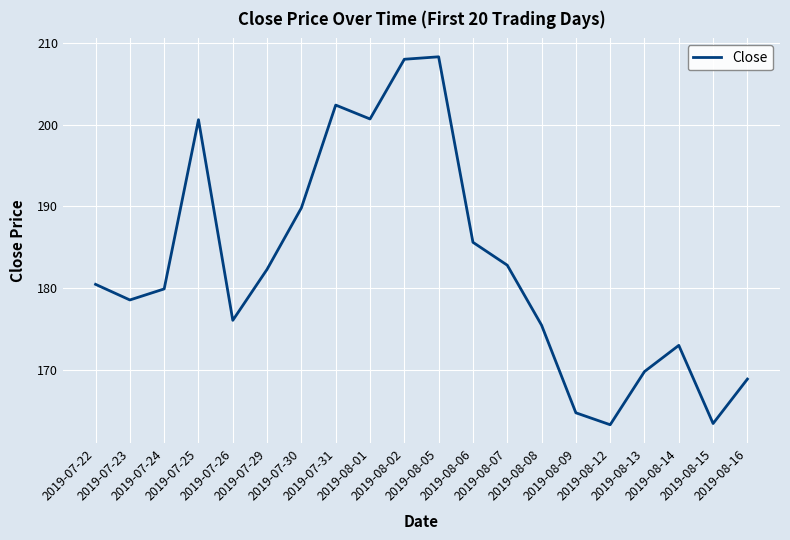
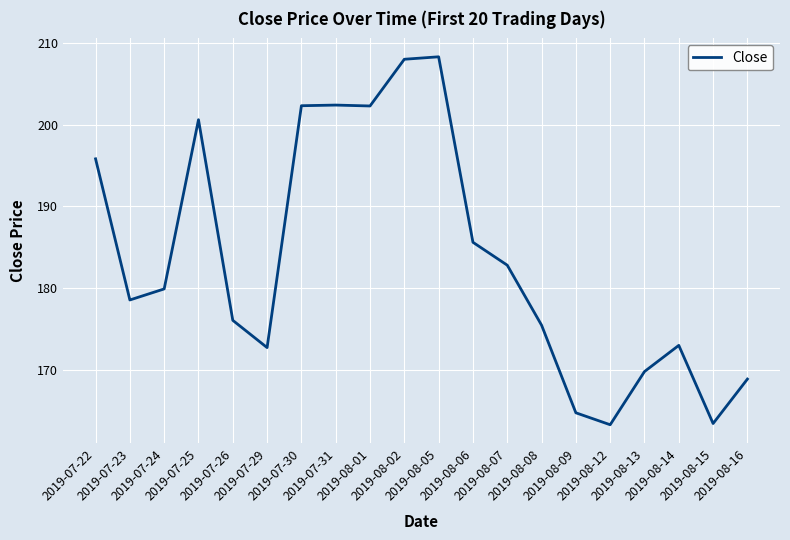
2019-07-22: 180 -> 196
2019-07-29: 182 -> 173
2019-07-30: 190 -> 202
2019-08-01: 201 -> 202
